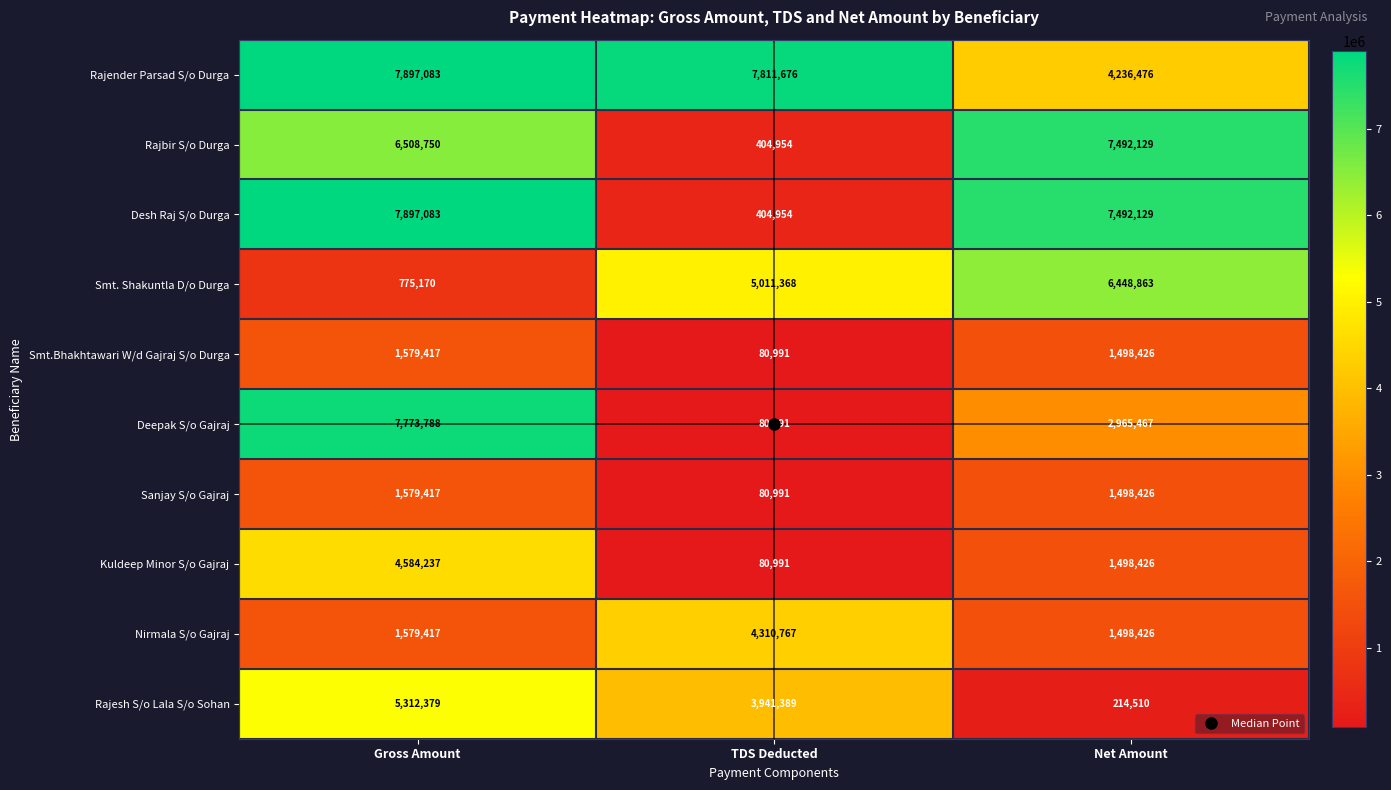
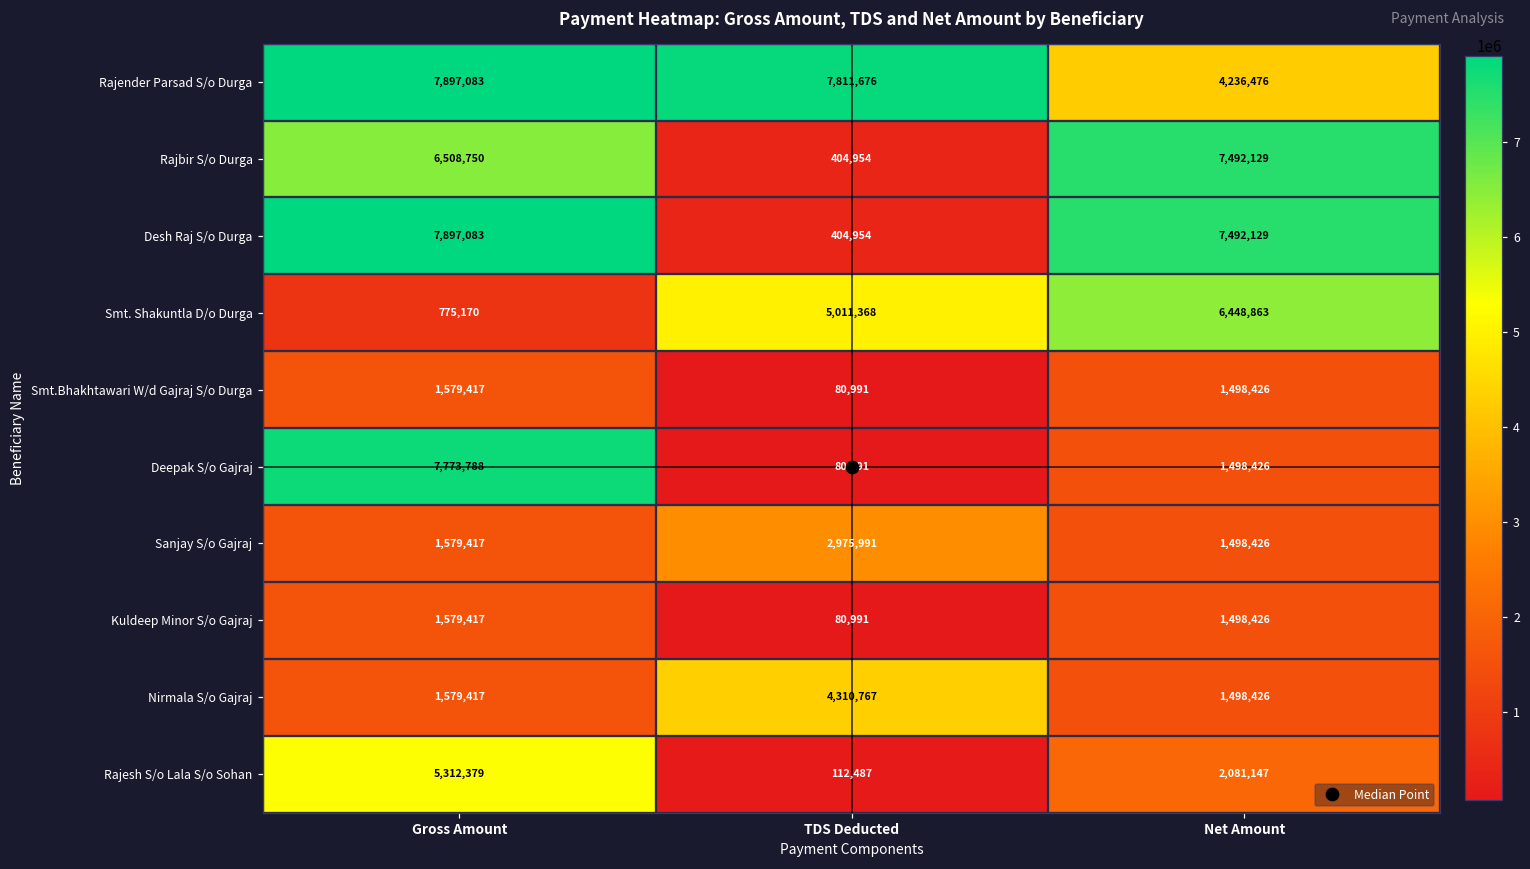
Deepak S/o Gajraj, Net Amount: 2,965,467 -> 1,498,426
Sanjay S/o Gajraj, TDS Deducted: 80,991 -> 2,975,991
Kuldeep Minor S/o Gajraj, Gross Amount: 4,584,237 -> 1,579,417
Rajesh S/o Lala S/o Sohan, TDS Deducted: 3,941,389 -> 112,487
Rajesh S/o Lala S/o Sohan, Net Amount: 214,510 -> 2,081,147
